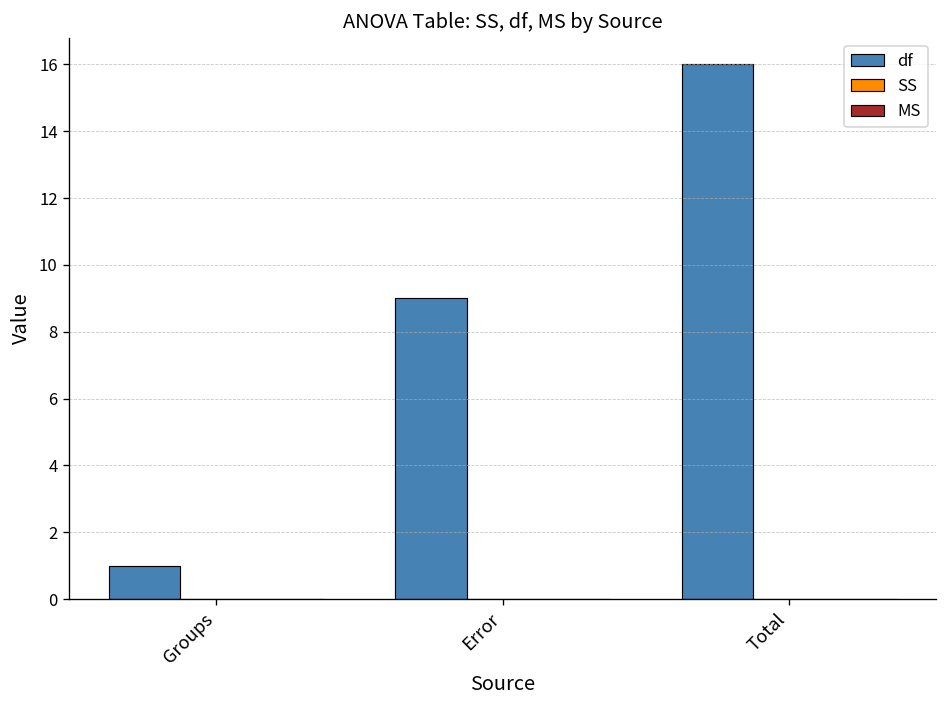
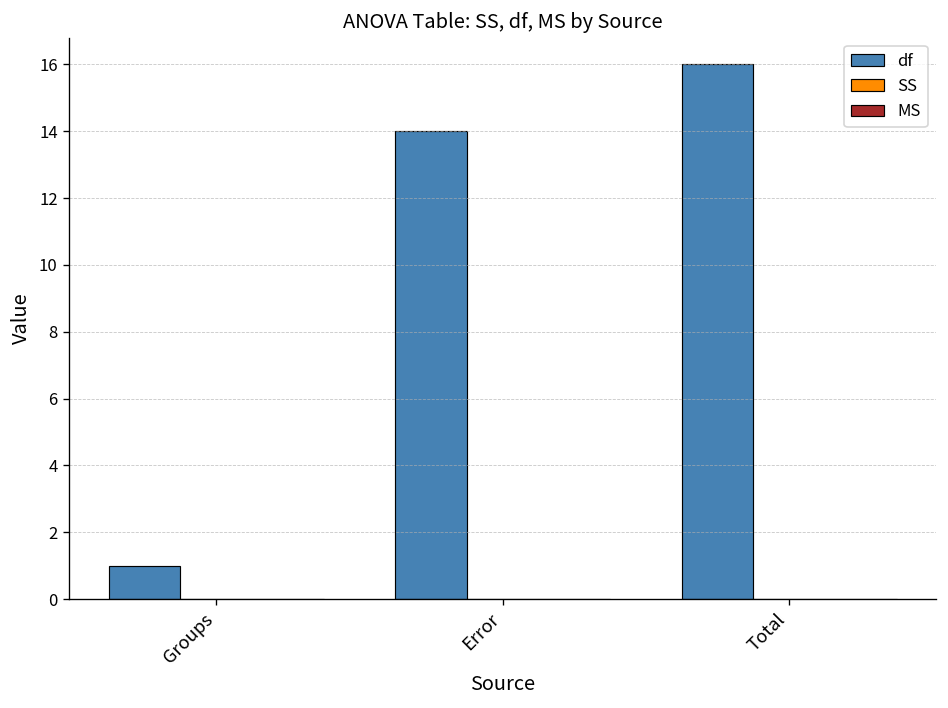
df, Error: 9 -> 14
